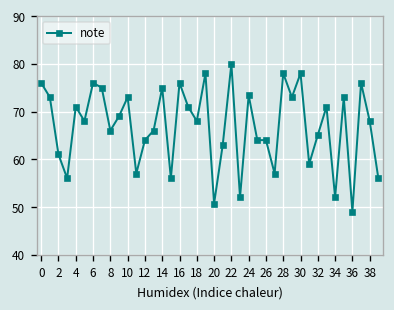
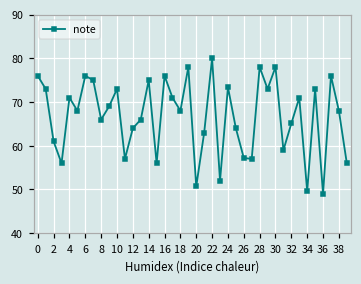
26: 64 -> 57
34: 52 -> 50
